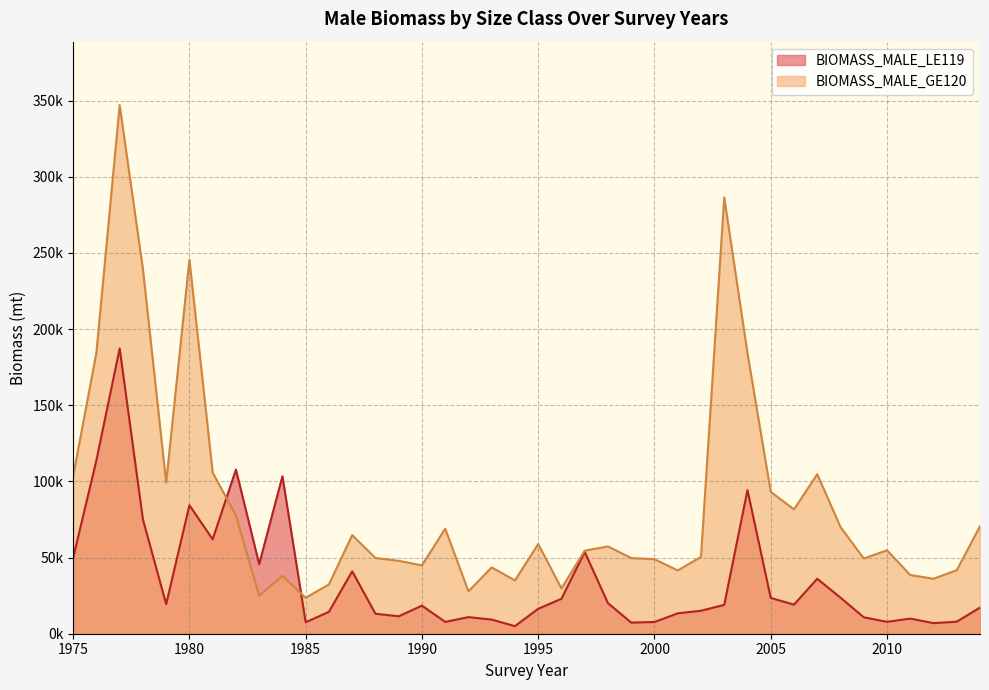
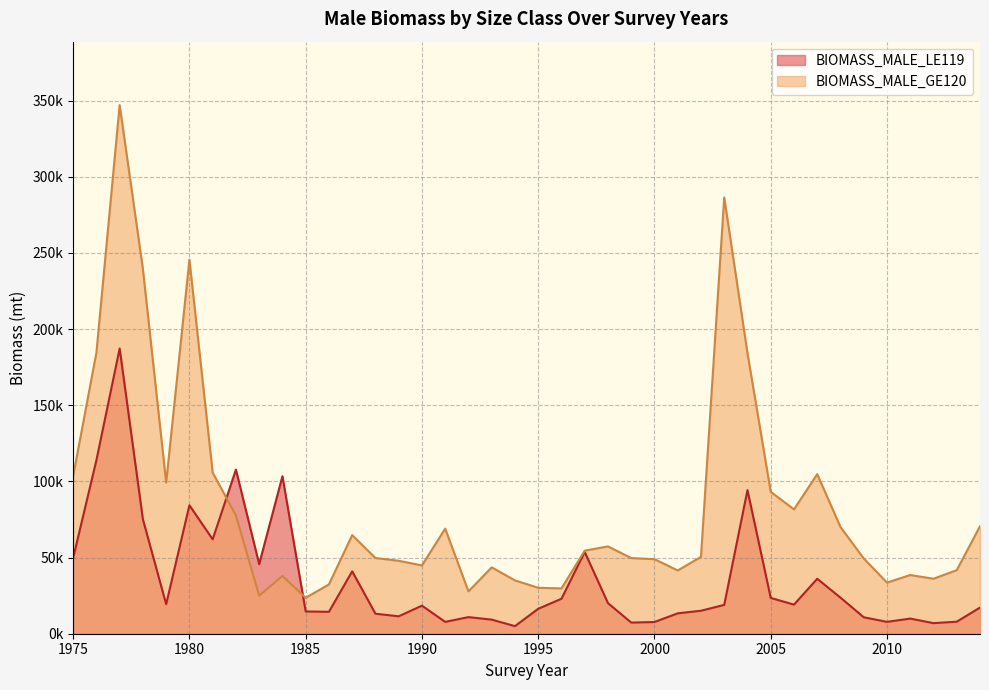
BIOMASS_MALE_LE119, 1985: 8000 -> 15000
BIOMASS_MALE_GE120, 1995: 59000 -> 30000
BIOMASS_MALE_GE120, 2010: 55000 -> 34000
